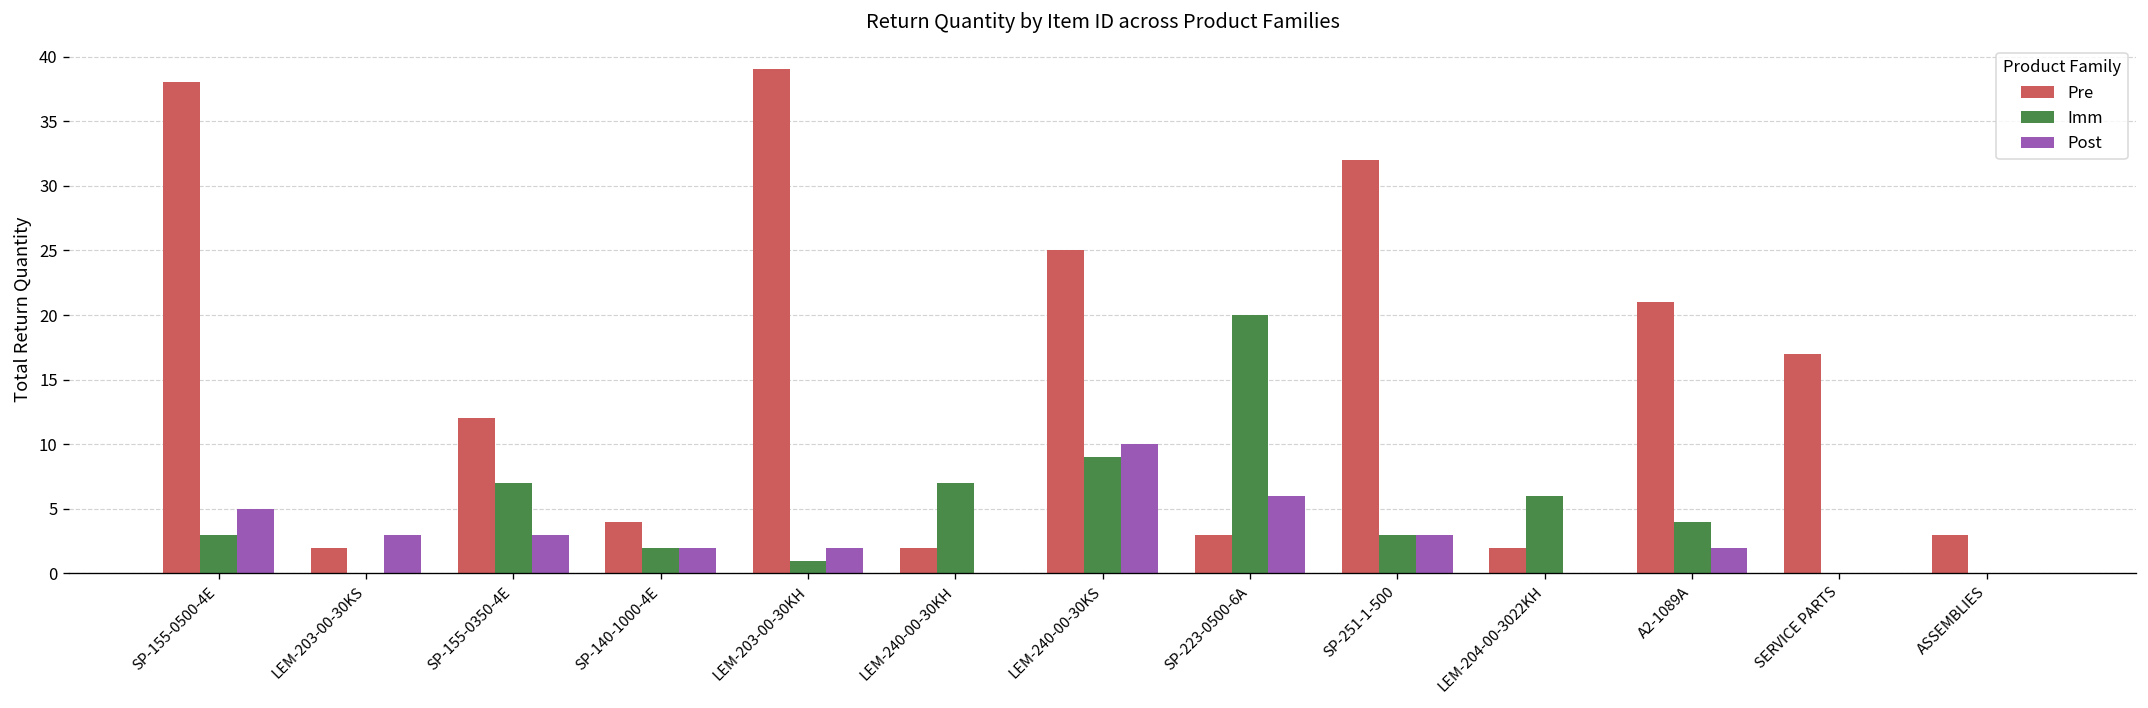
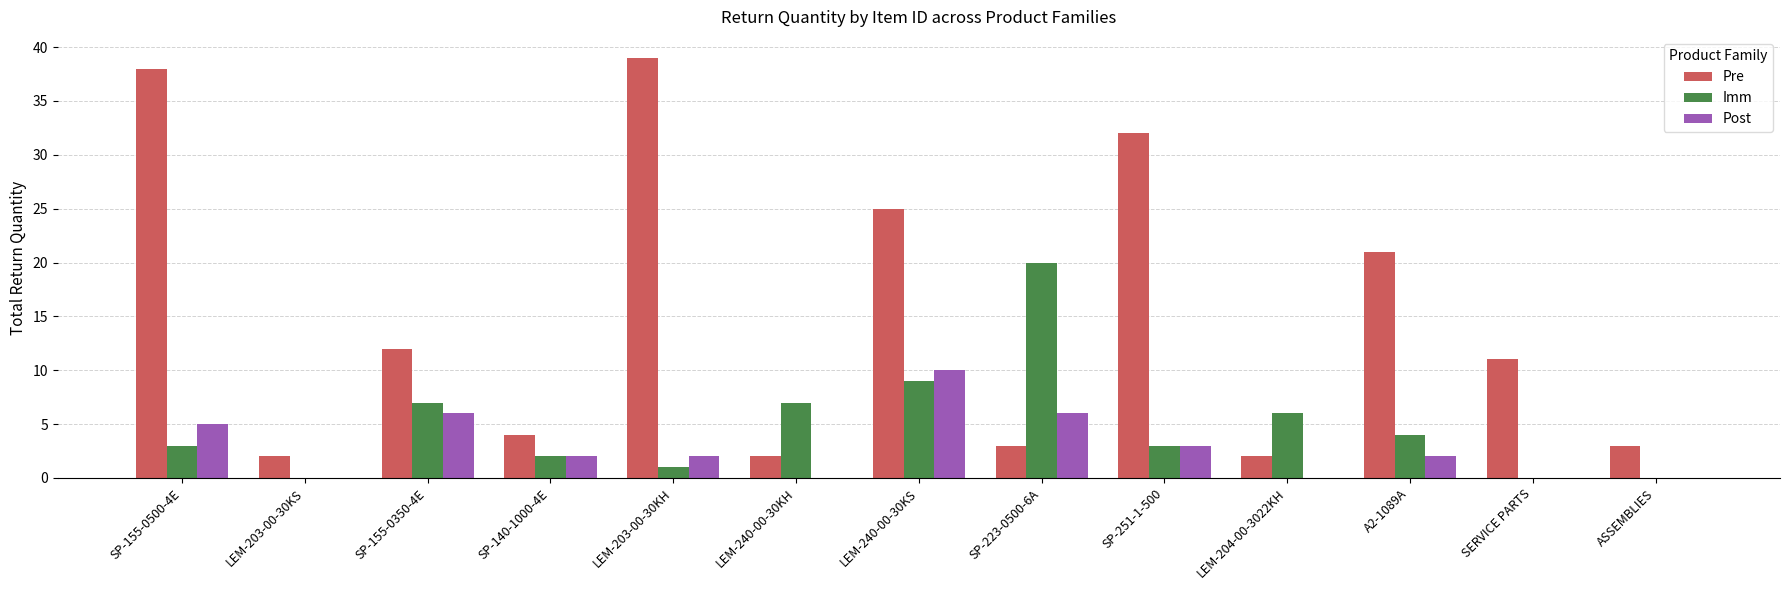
Post, LEM-203-00-30KS: 3 -> 0
Post, SP-155-0350-4E: 3 -> 6
Pre, SERVICE PARTS: 17 -> 11
